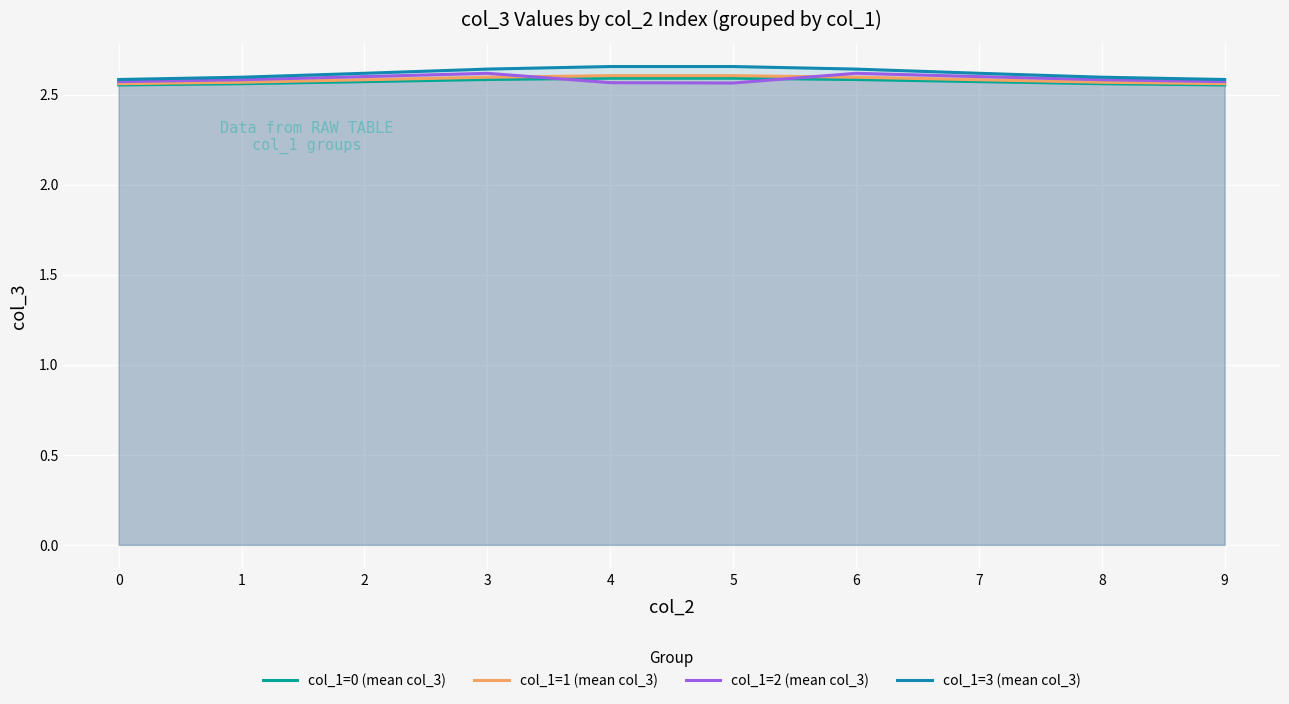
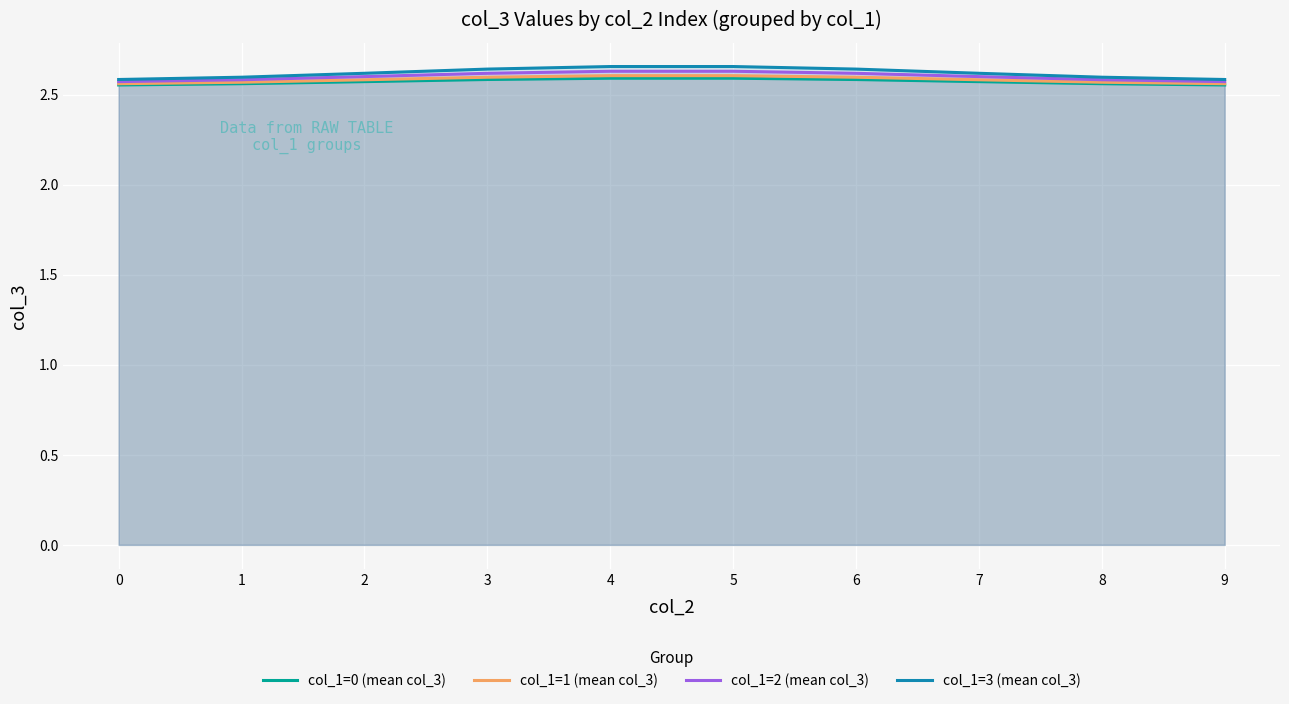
col_1=2 (mean col_3), 4: 2.57 -> 2.63
col_1=2 (mean col_3), 5: 2.56 -> 2.63
